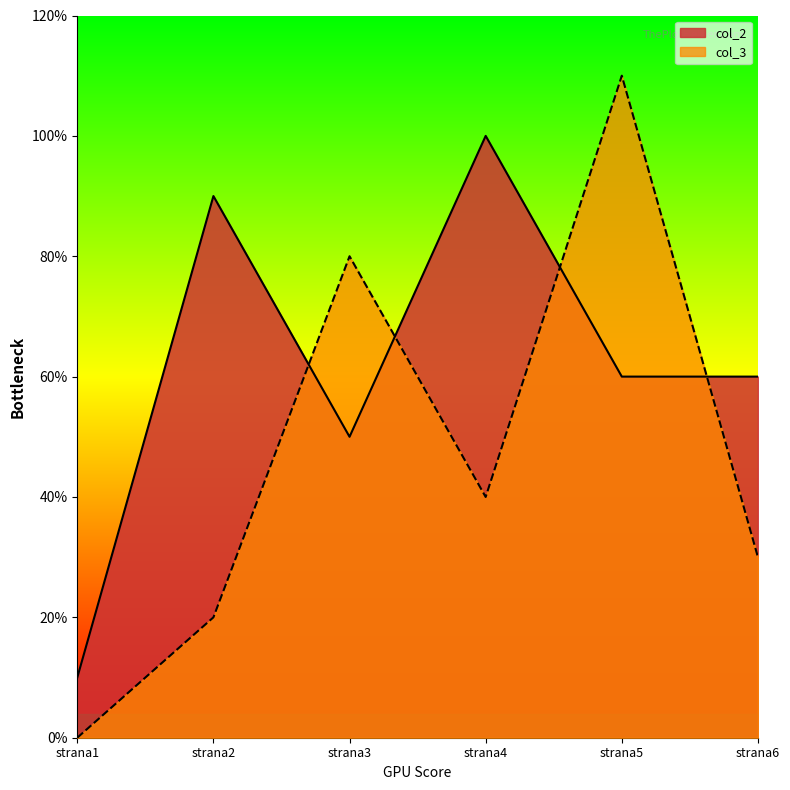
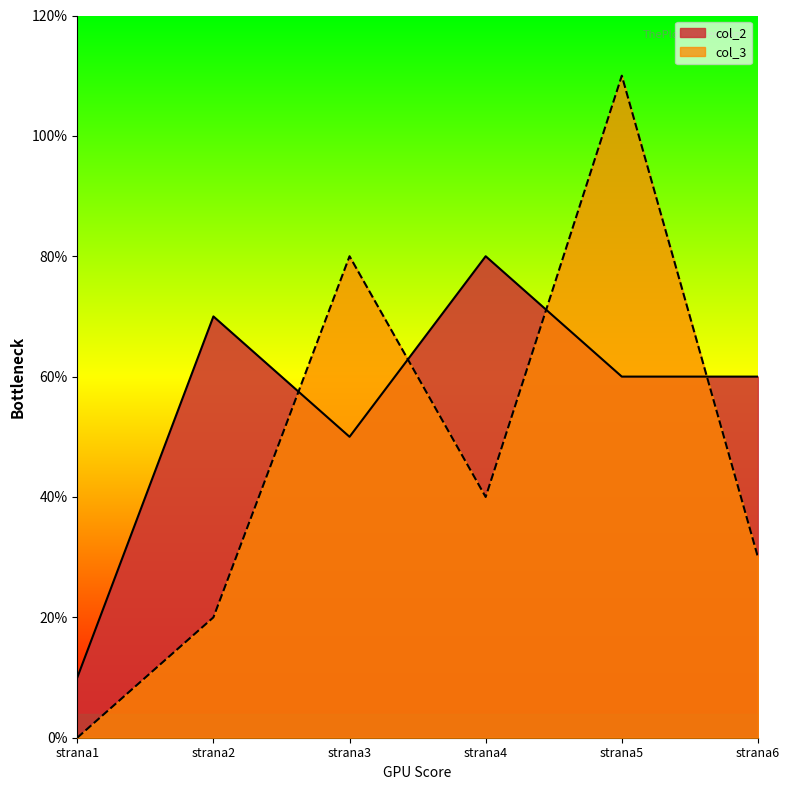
col_2, strana2: 90% -> 70%
col_2, strana4: 100% -> 80%
